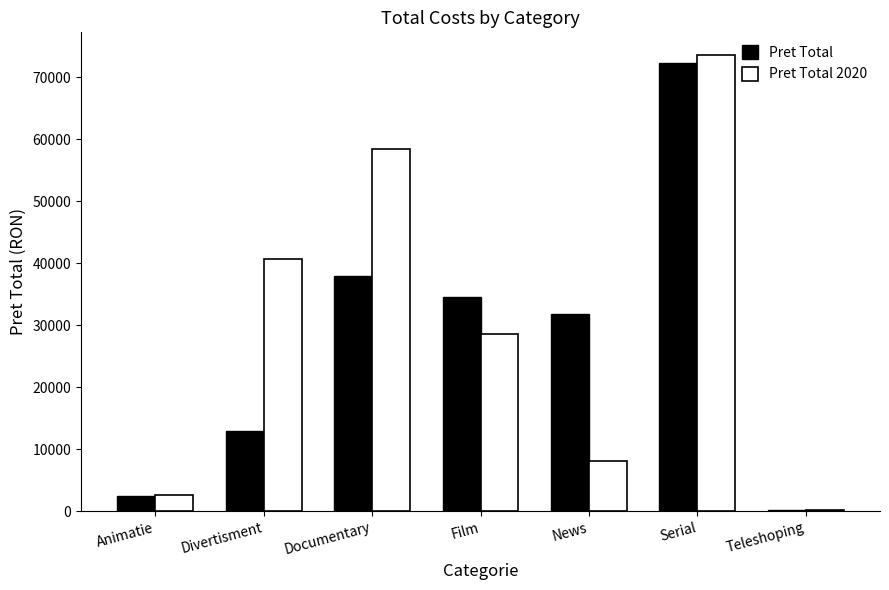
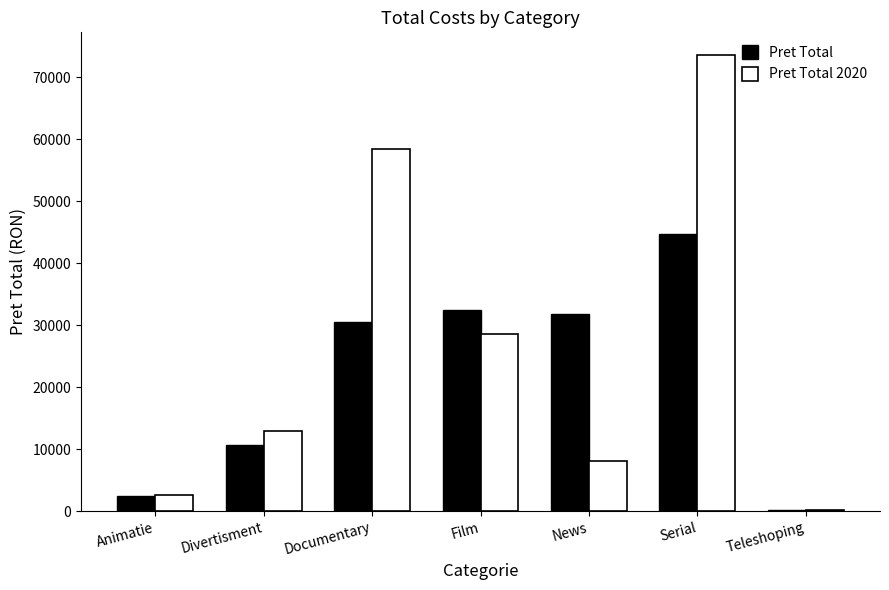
Pret Total, Divertisment: 13000 -> 11000
Pret Total 2020, Divertisment: 41000 -> 13000
Pret Total, Documentary: 38000 -> 31000
Pret Total, Film: 34000 -> 33000
Pret Total, Serial: 72000 -> 45000
